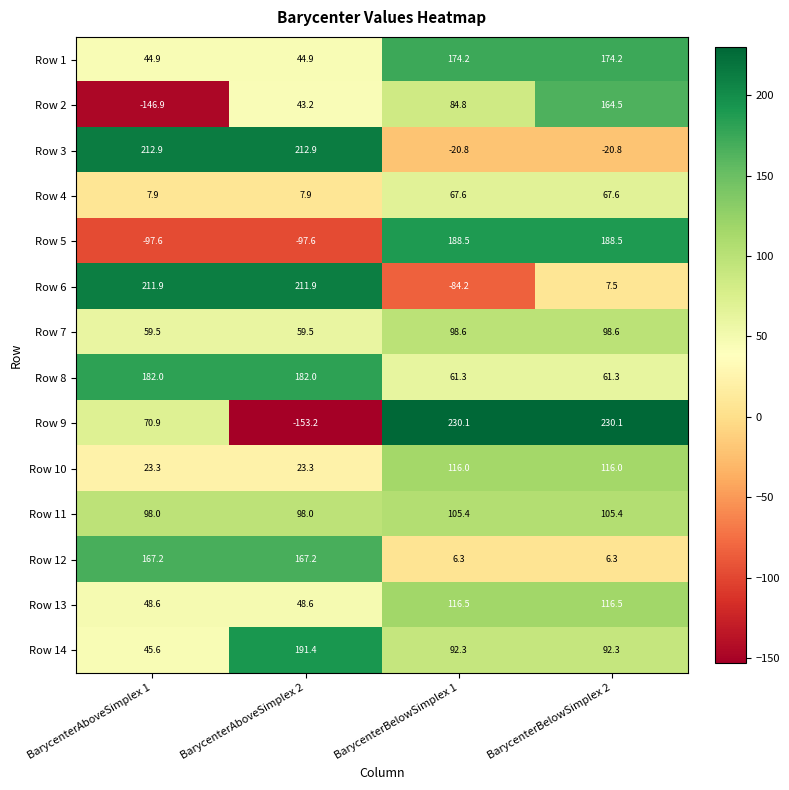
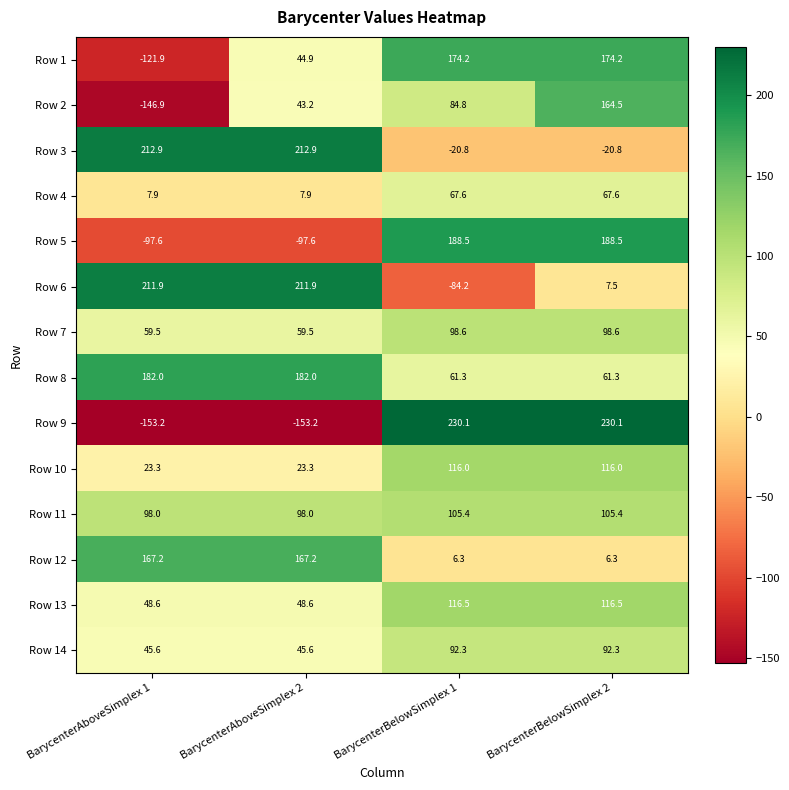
Row 1, BarycenterAboveSimplex 1: 44.9 -> -121.9
Row 9, BarycenterAboveSimplex 1: 70.9 -> -153.2
Row 14, BarycenterAboveSimplex 2: 191.4 -> 45.6
